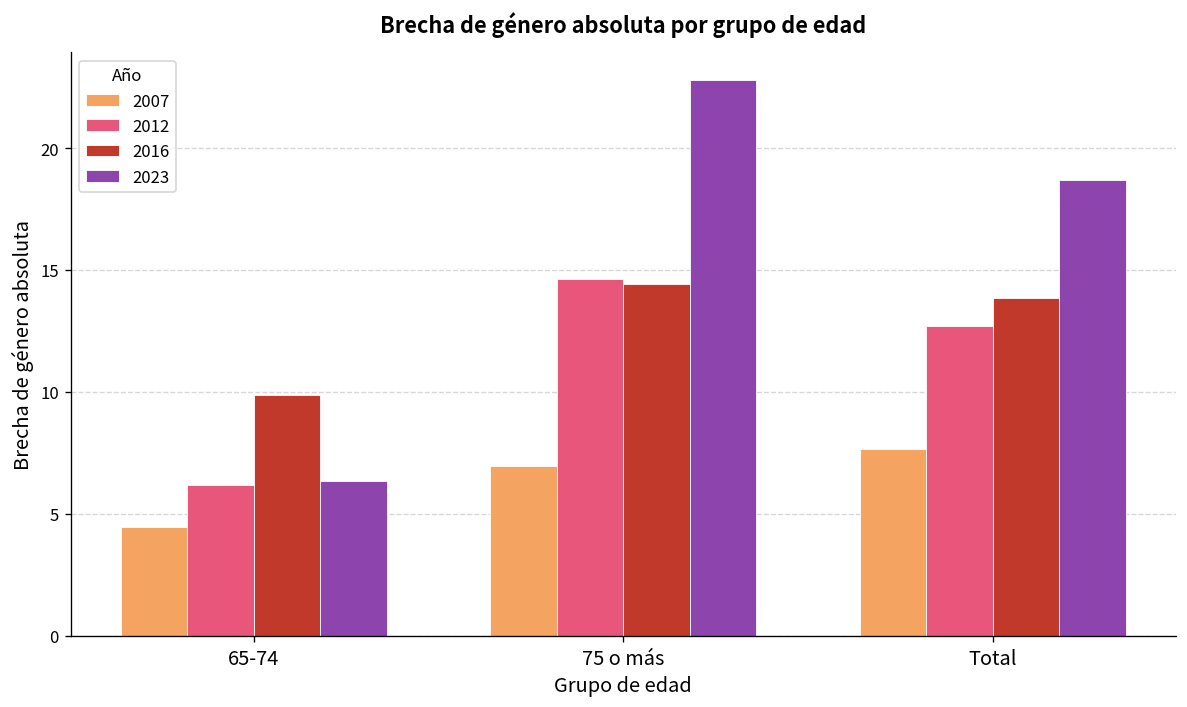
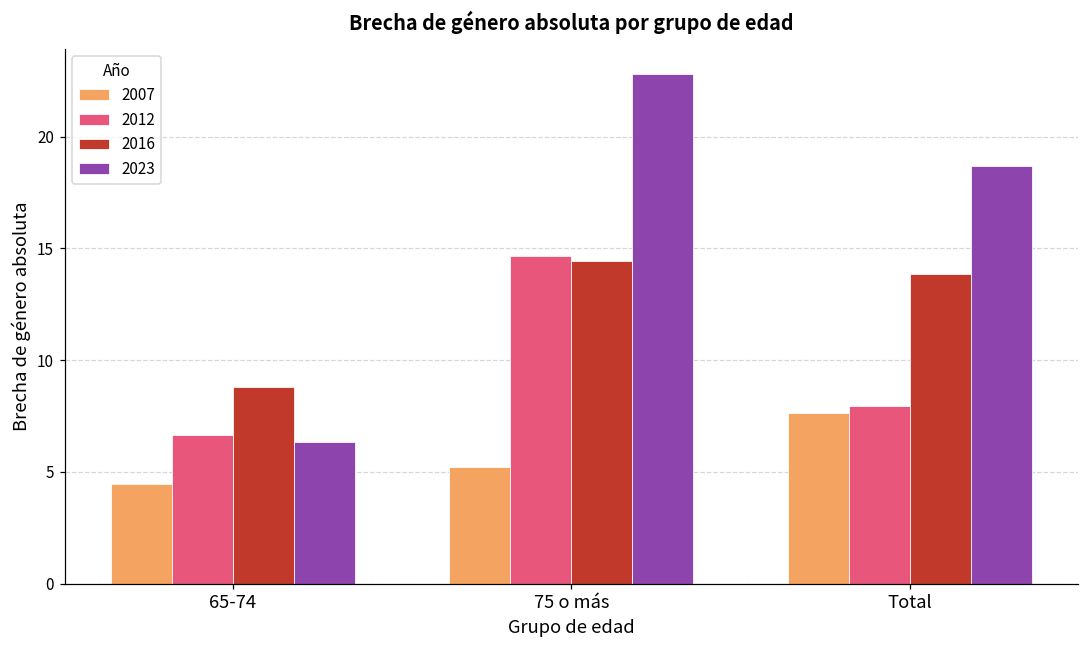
2012, 65-74: 6.2 -> 6.7
2016, 65-74: 9.9 -> 8.8
2007, 75 o más: 7.0 -> 5.2
2012, Total: 12.7 -> 8.0
